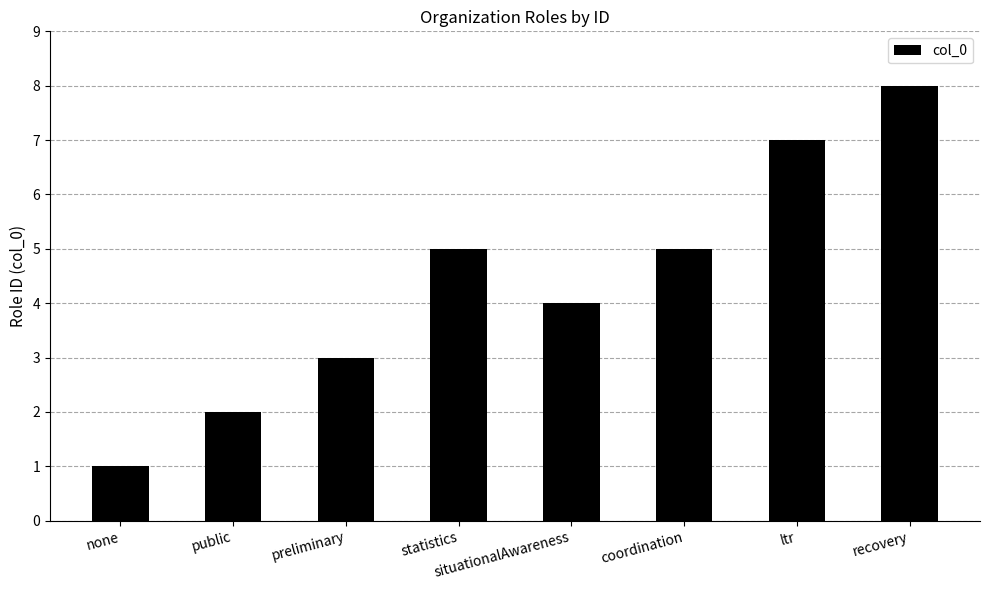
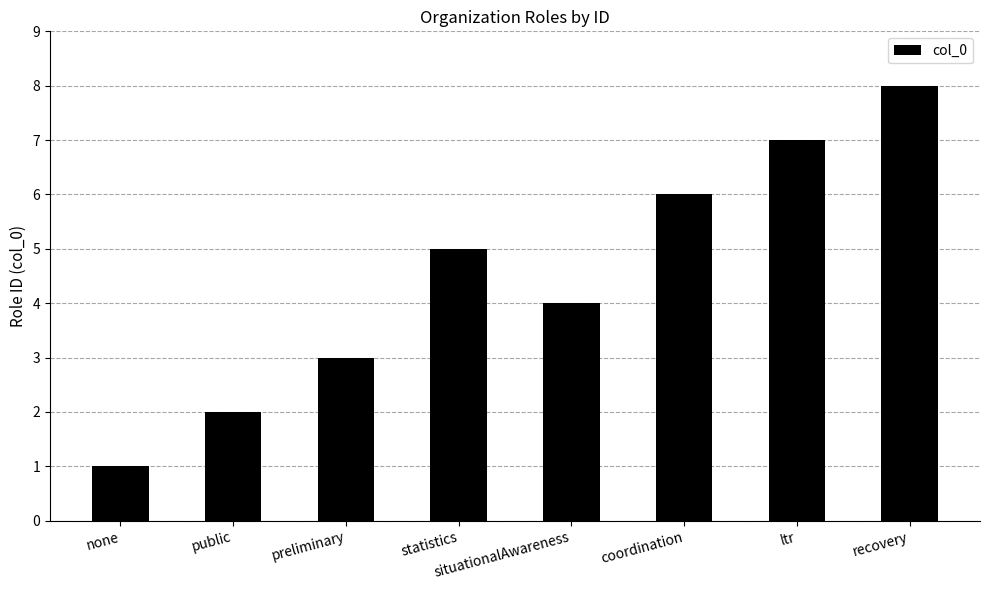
coordination: 5 -> 6
